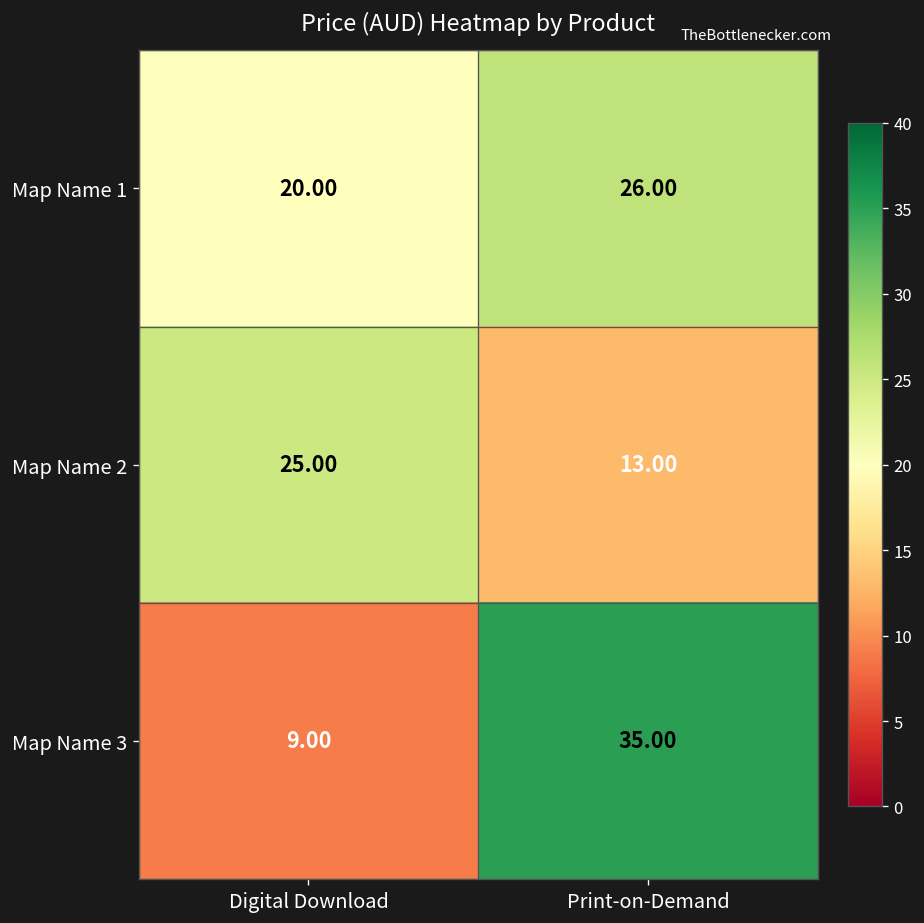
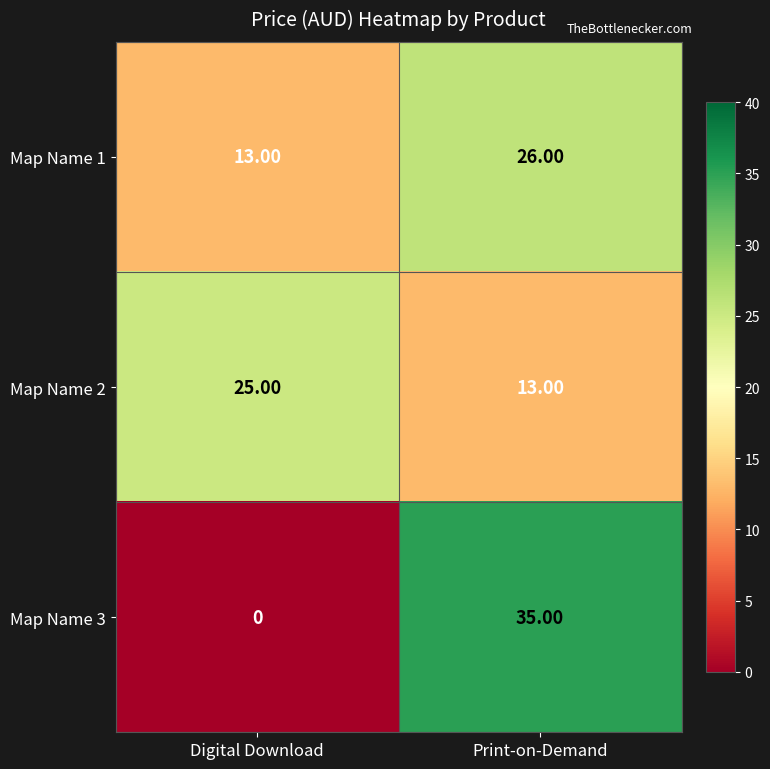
Map Name 1, Digital Download: 20.00 -> 13.00
Map Name 3, Digital Download: 9.00 -> 0
